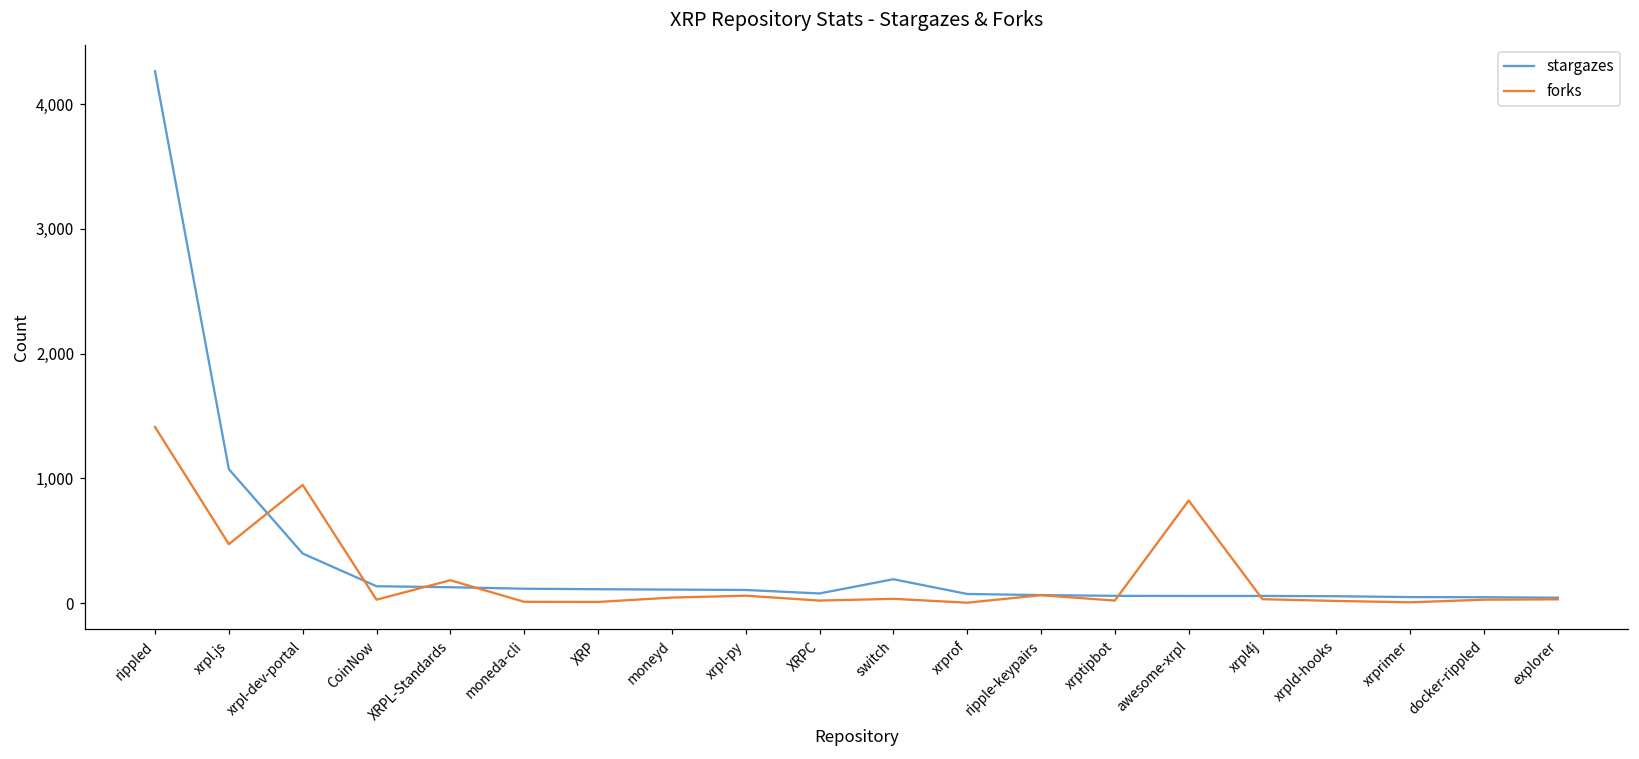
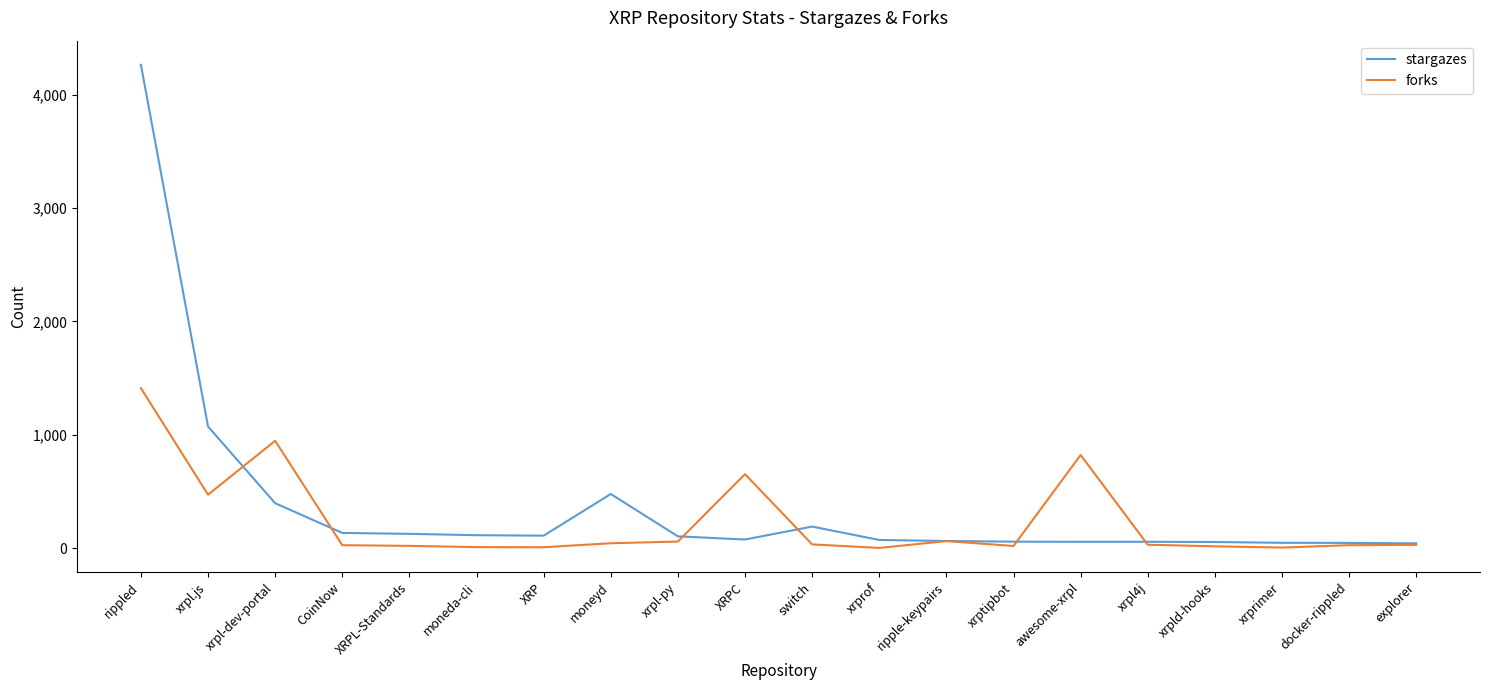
forks, XRPL-Standards: 180 -> 20
stargazes, moneyd: 110 -> 480
forks, XRPC: 20 -> 650
